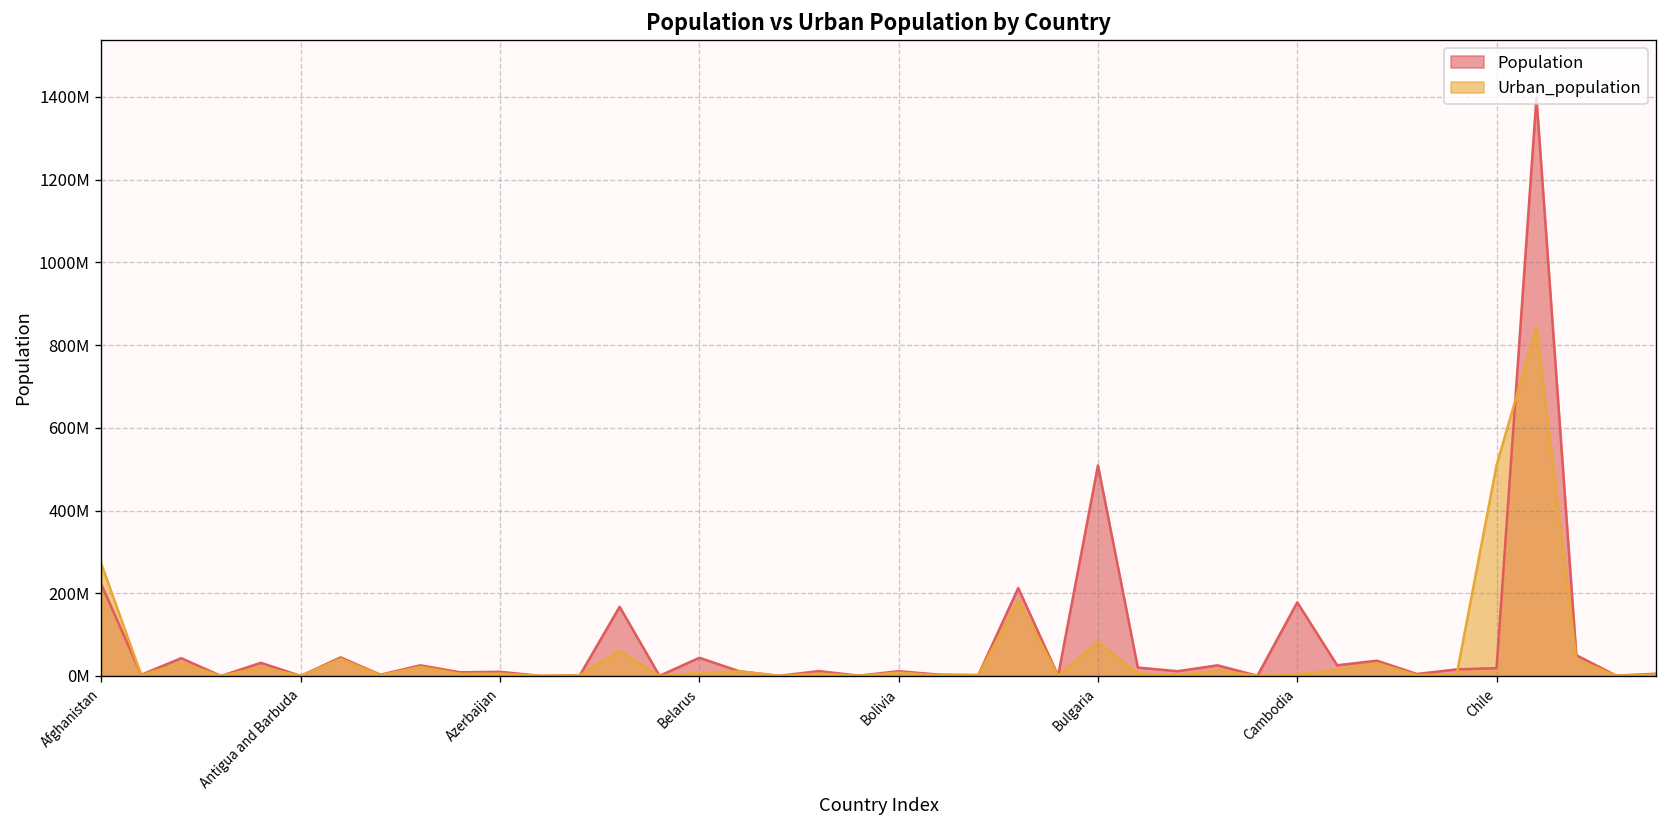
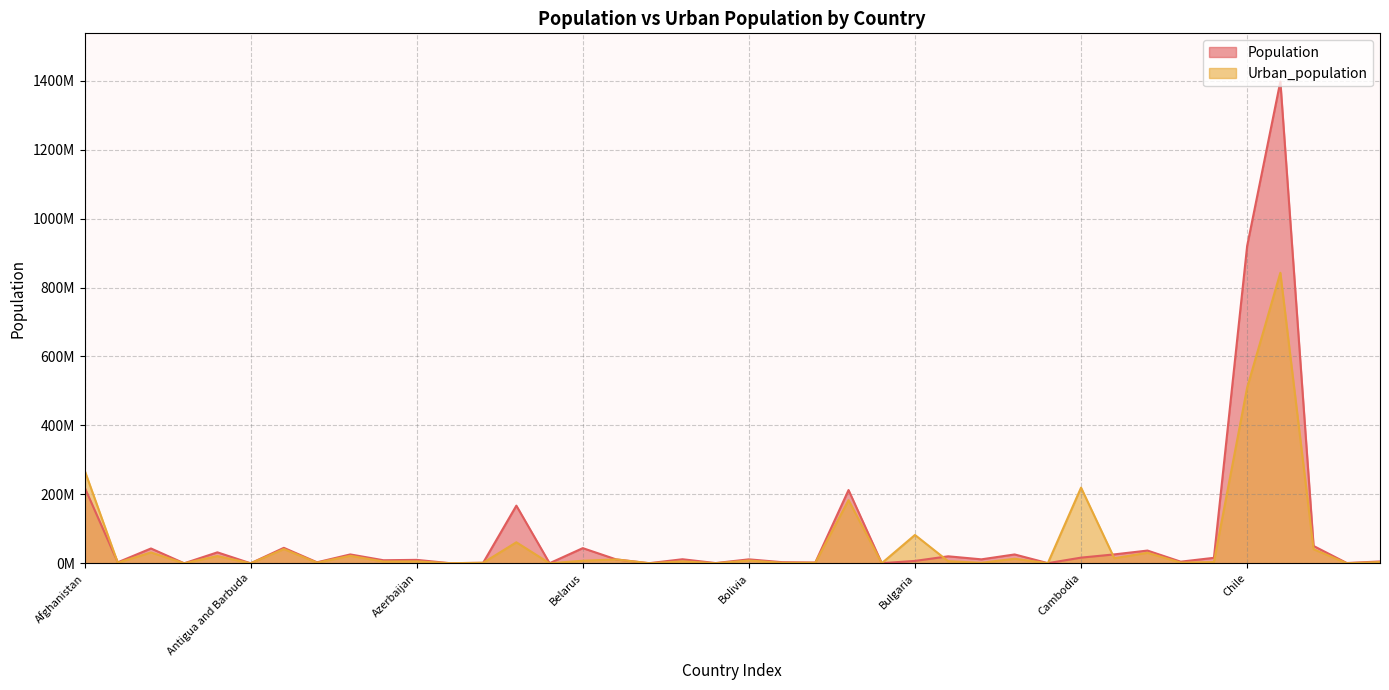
Population, Bulgaria: 510000000 -> 10000000
Population, Cambodia: 180000000 -> 20000000
Urban_population, Cambodia: 0 -> 220000000
Population, Chile: 20000000 -> 920000000
